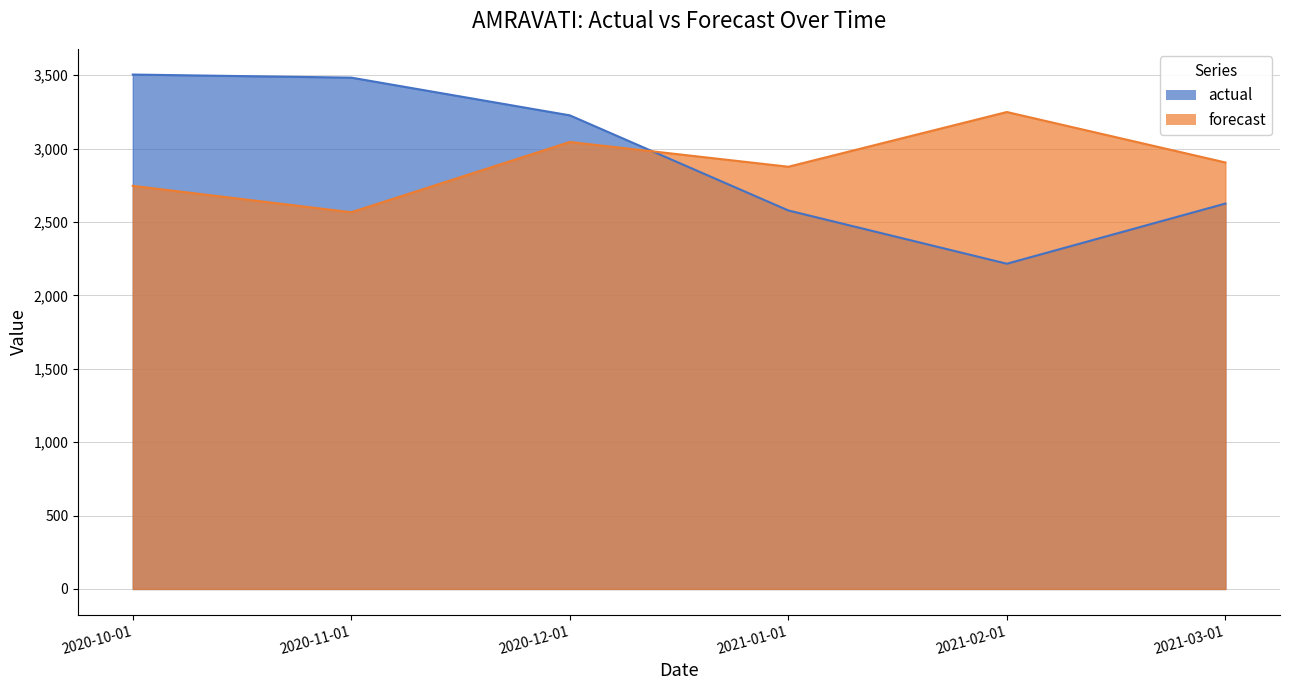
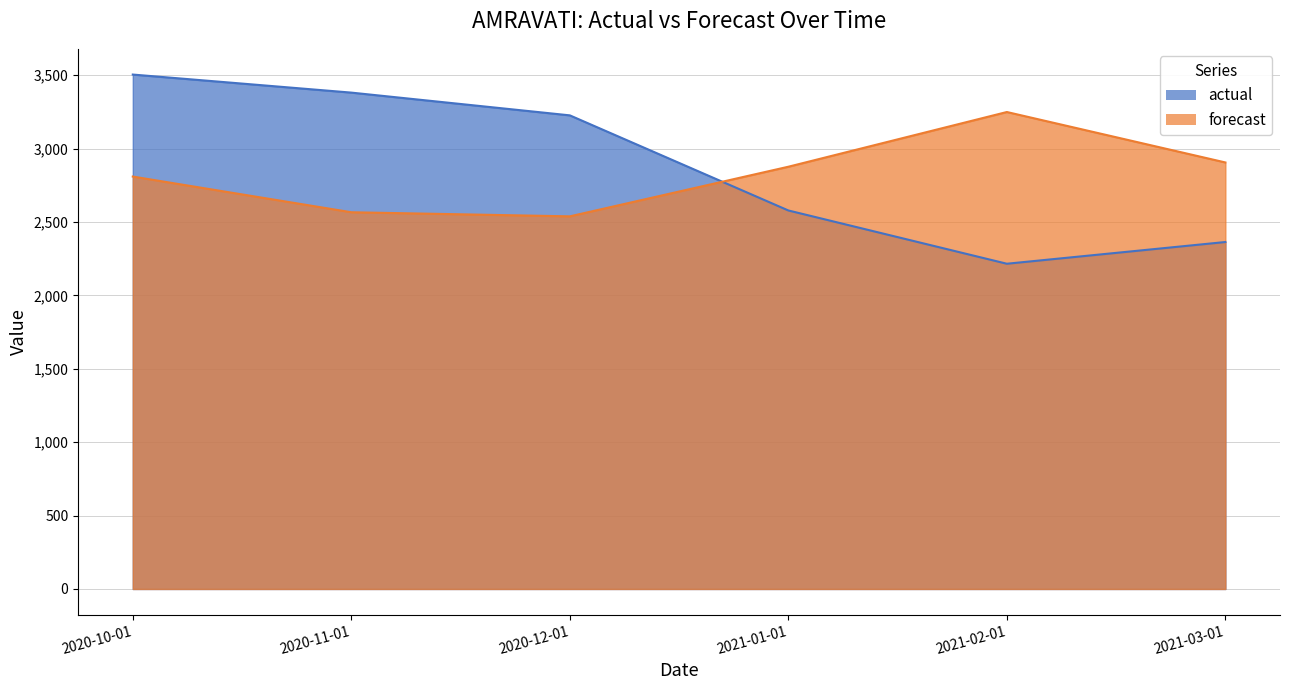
forecast, 2020-10-01: 2,750 -> 2,810
actual, 2020-11-01: 3,480 -> 3,380
forecast, 2020-12-01: 3,050 -> 2,540
actual, 2021-03-01: 2,630 -> 2,360
